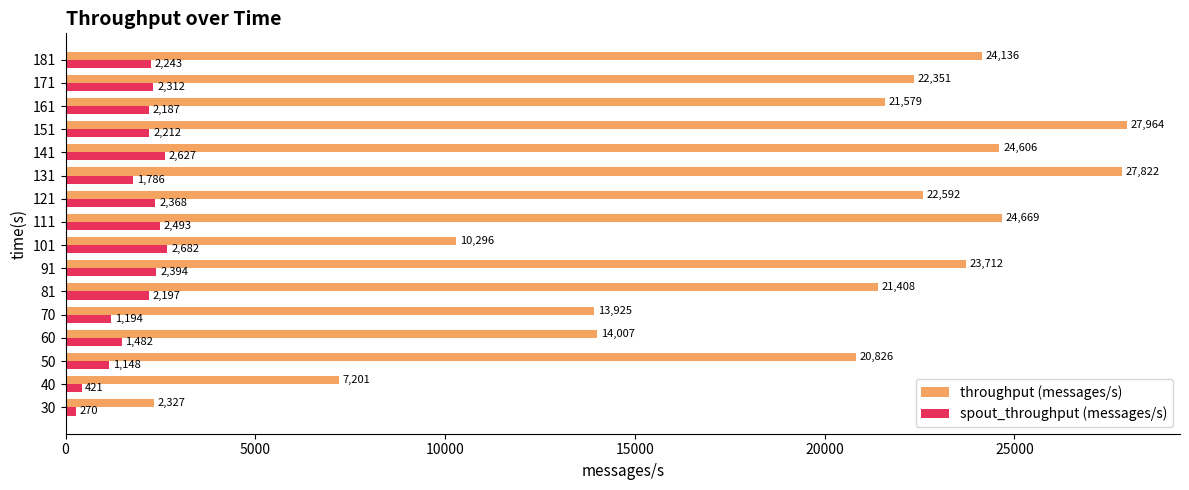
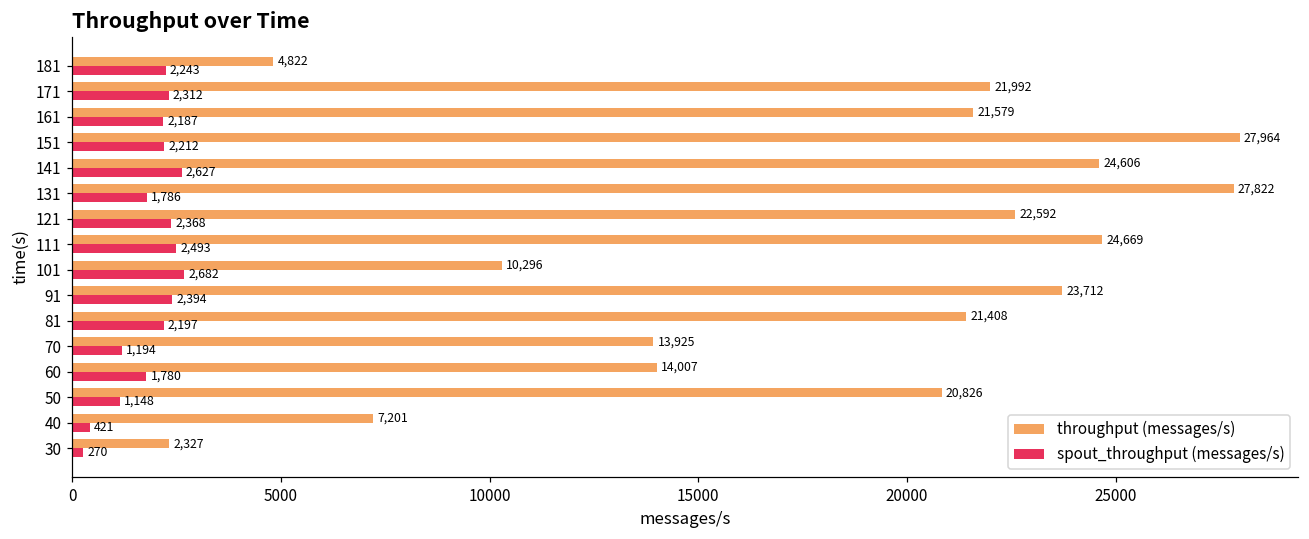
throughput (messages/s), 181: 24,136 -> 4,822
throughput (messages/s), 171: 22,351 -> 21,992
spout_throughput (messages/s), 60: 1,482 -> 1,780
